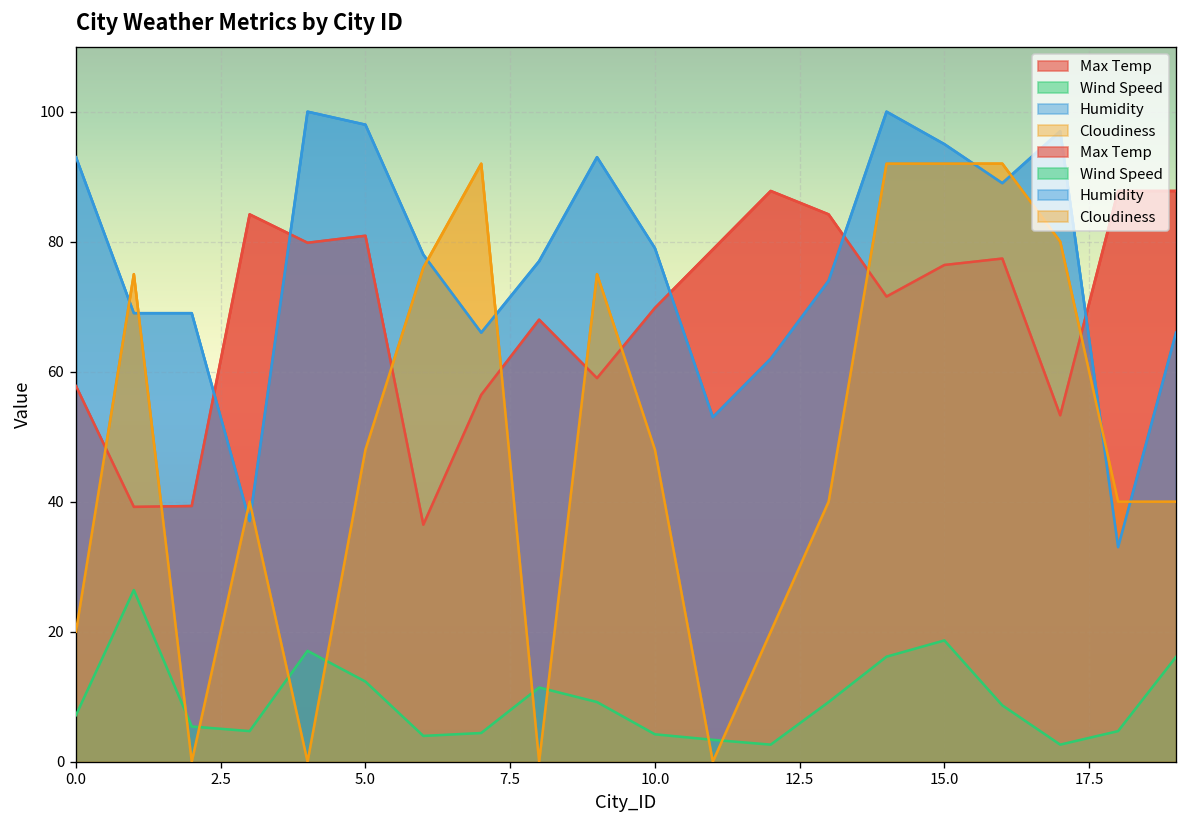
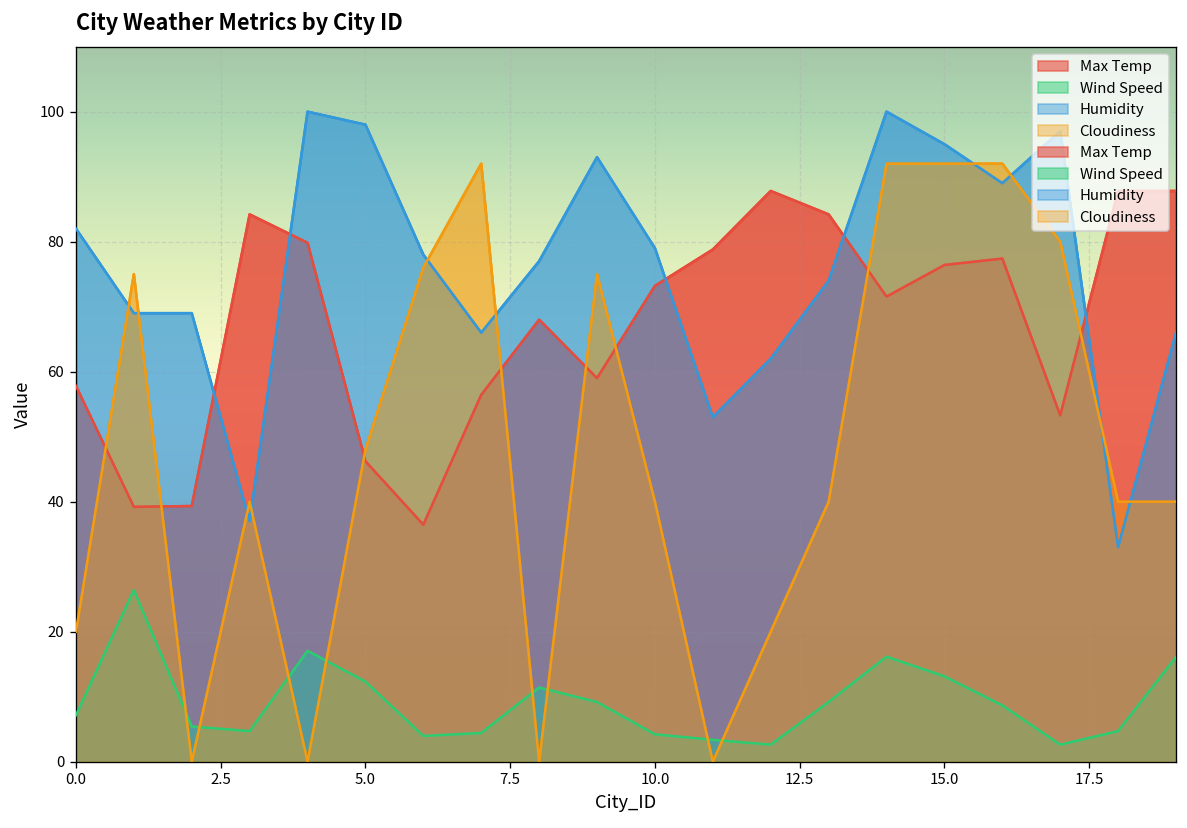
Humidity, 0.0: 93 -> 82
Max Temp, 5.0: 81 -> 46
Max Temp, 10.0: 70 -> 73
Cloudiness, 10.0: 48 -> 40
Wind Speed, 15.0: 19 -> 13
